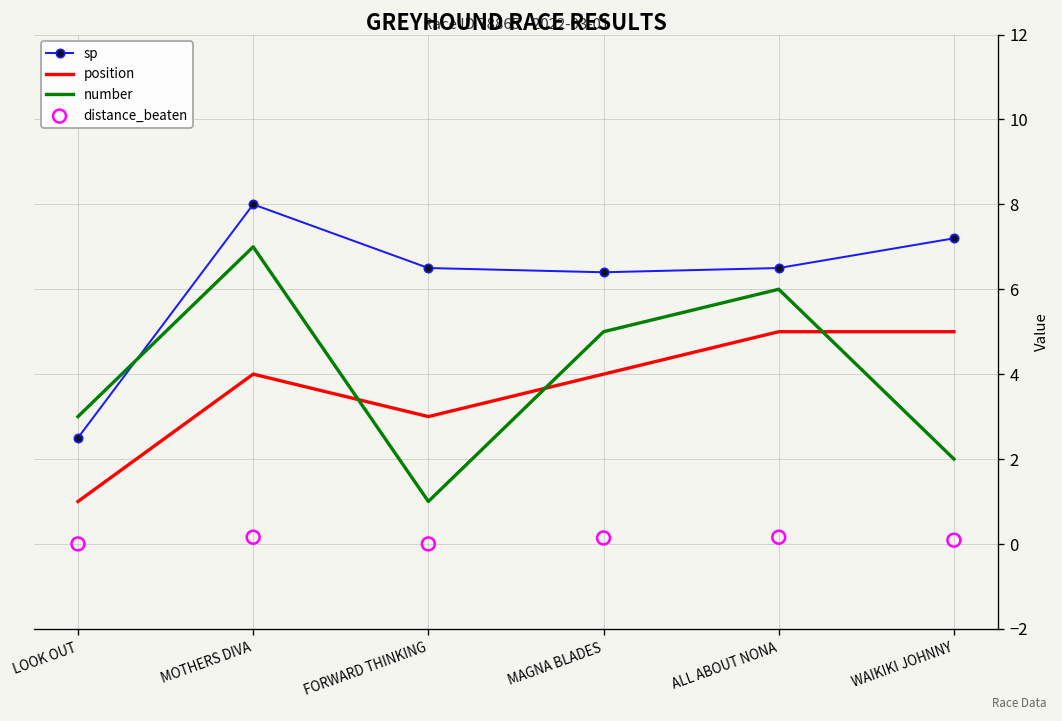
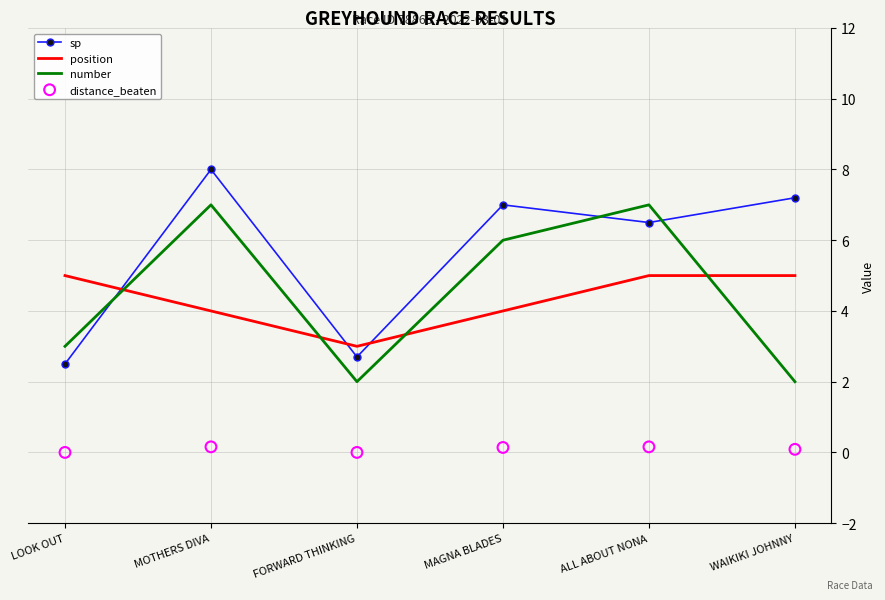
position, LOOK OUT: 1 -> 5
sp, FORWARD THINKING: 6.5 -> 2.7
number, FORWARD THINKING: 1 -> 2
sp, MAGNA BLADES: 6.4 -> 7.0
number, MAGNA BLADES: 5 -> 6
number, ALL ABOUT NONA: 6 -> 7
